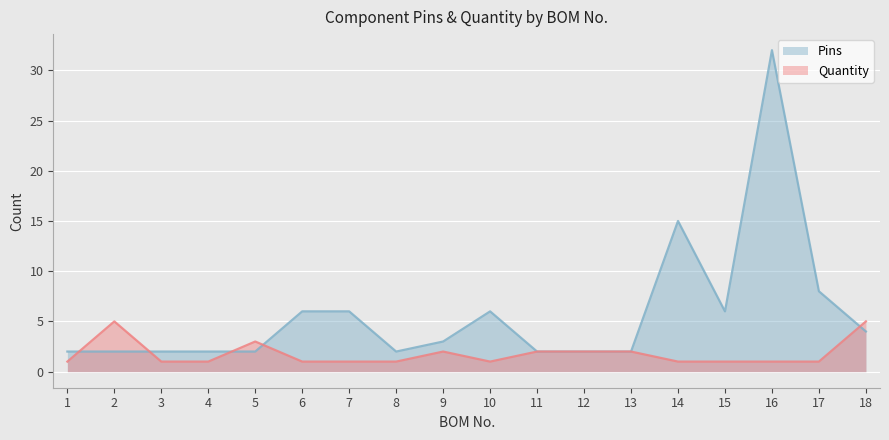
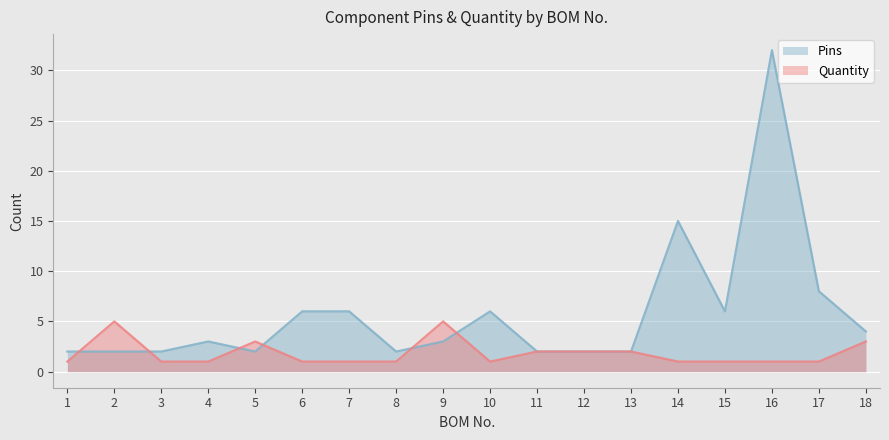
Pins, 4: 2 -> 3
Quantity, 9: 2 -> 5
Quantity, 18: 5 -> 3
